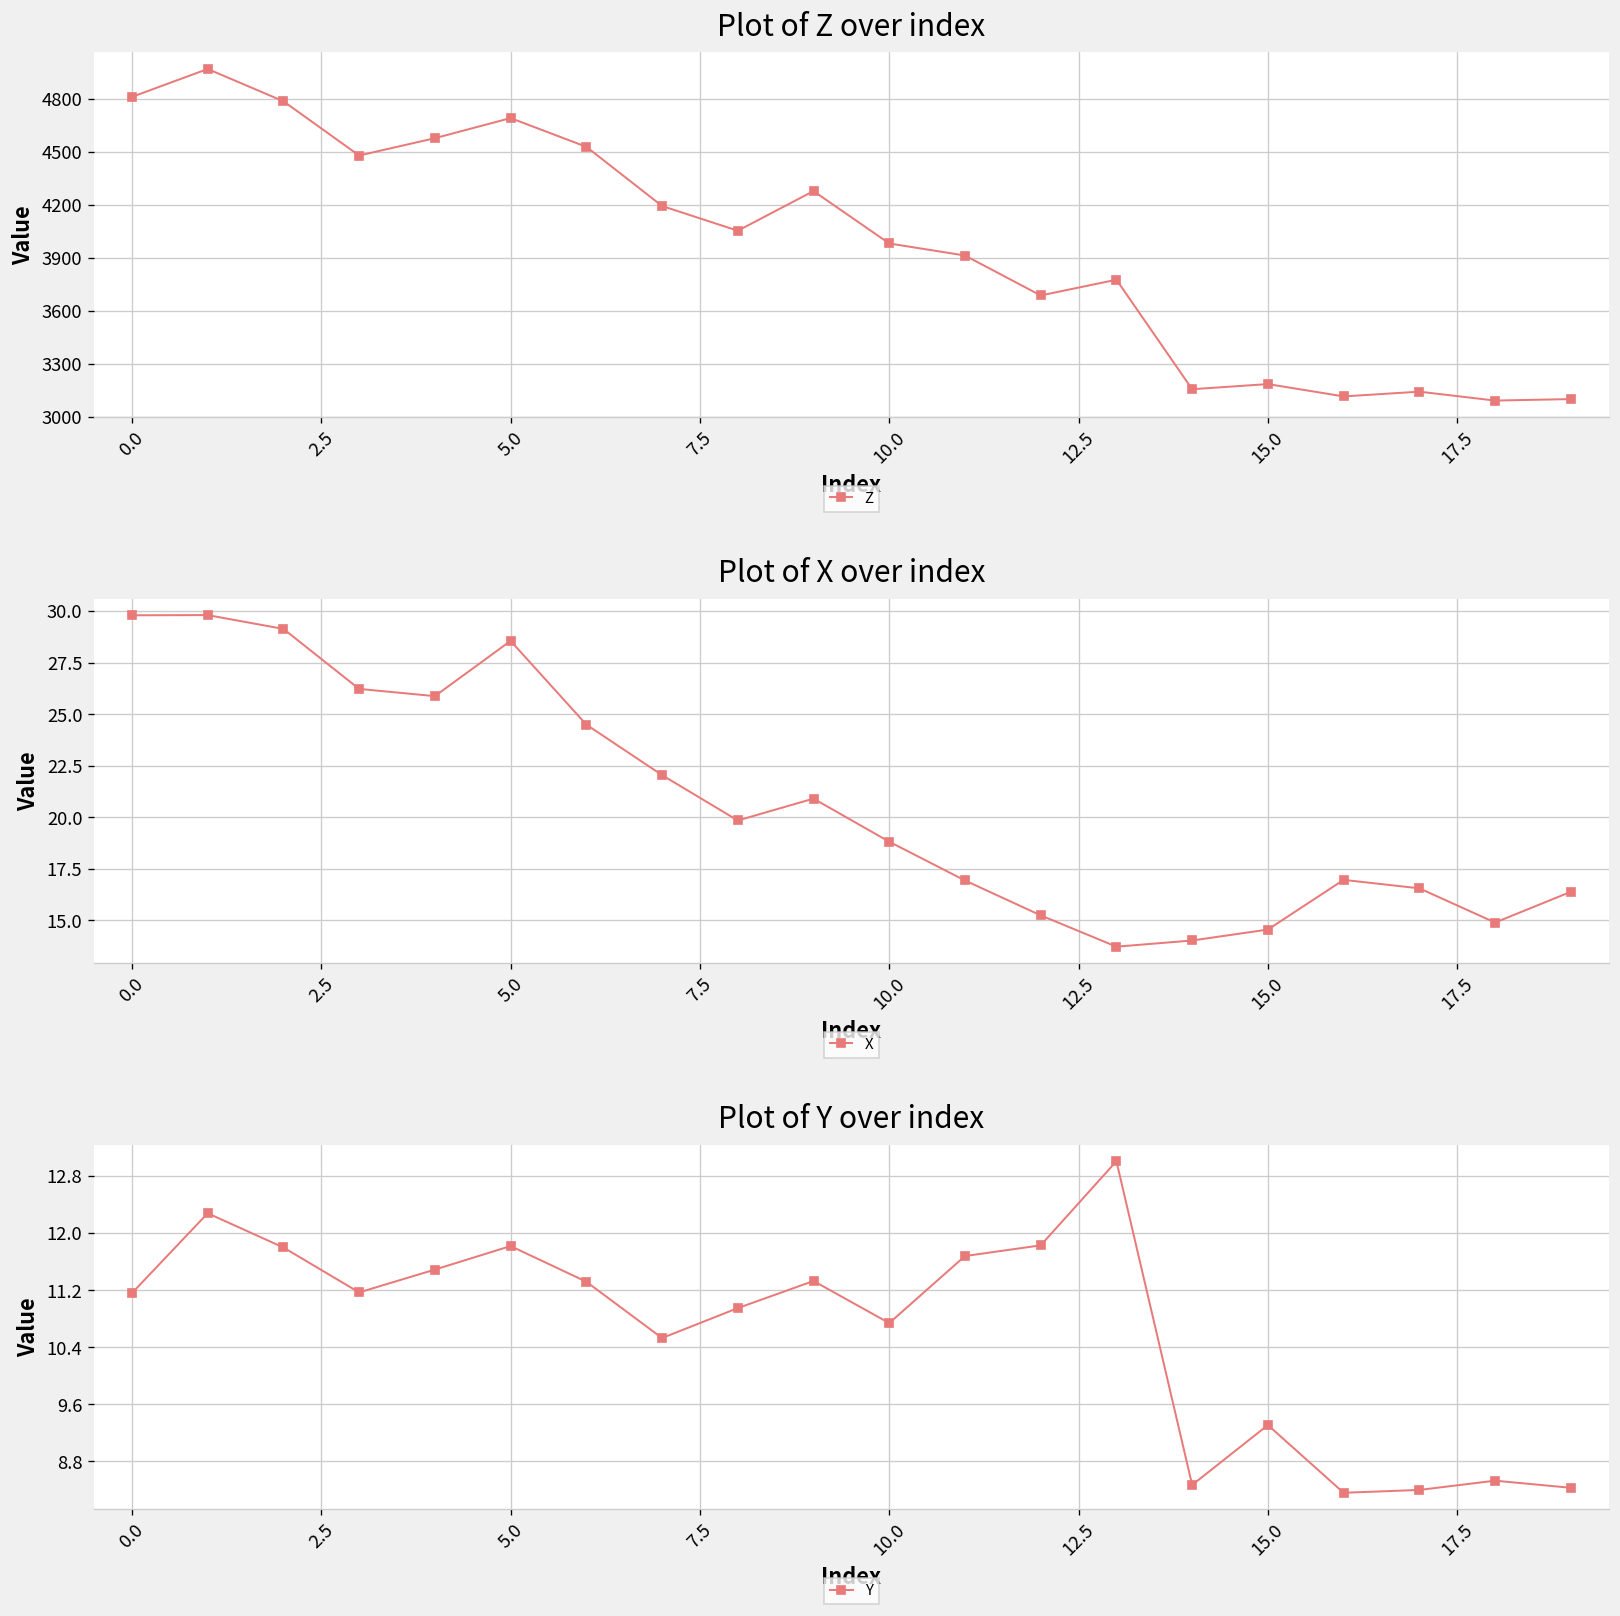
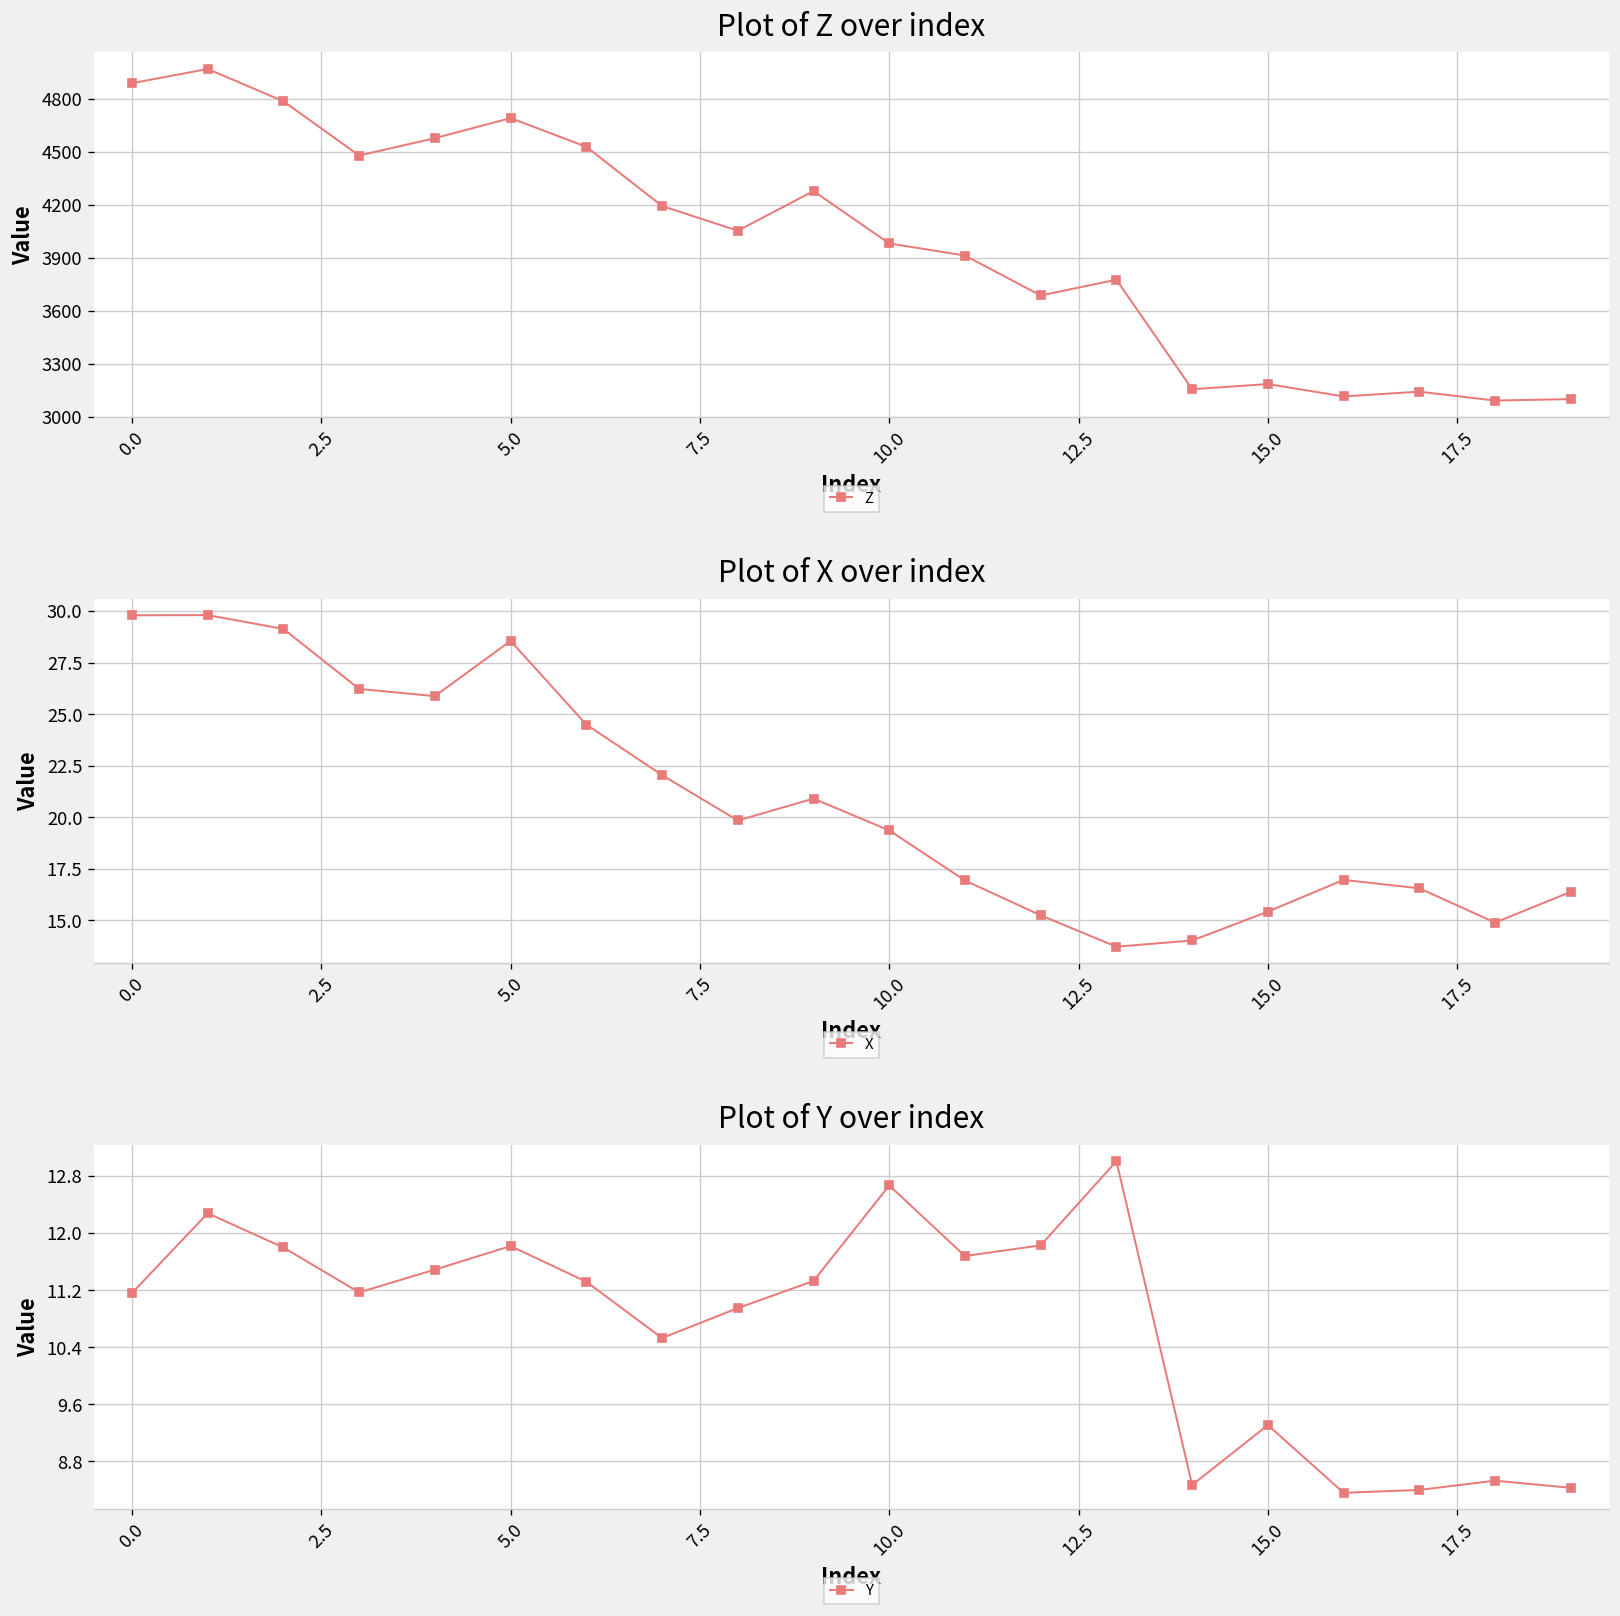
Plot of Z over index, 0.0: 4810 -> 4890
Plot of X over index, 10.0: 18.8 -> 19.4
Plot of X over index, 15.0: 14.6 -> 15.4
Plot of Y over index, 10.0: 10.7 -> 12.7
